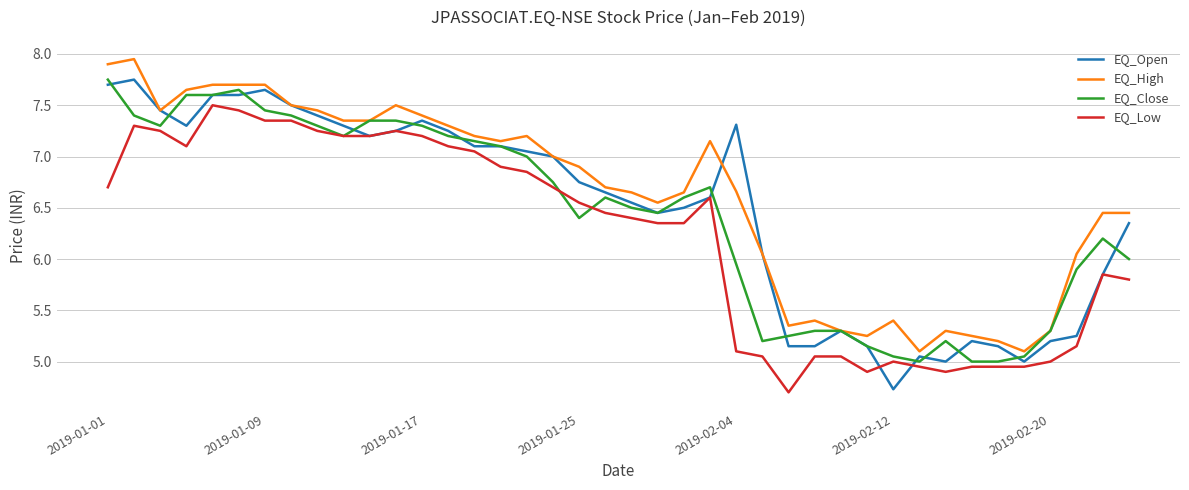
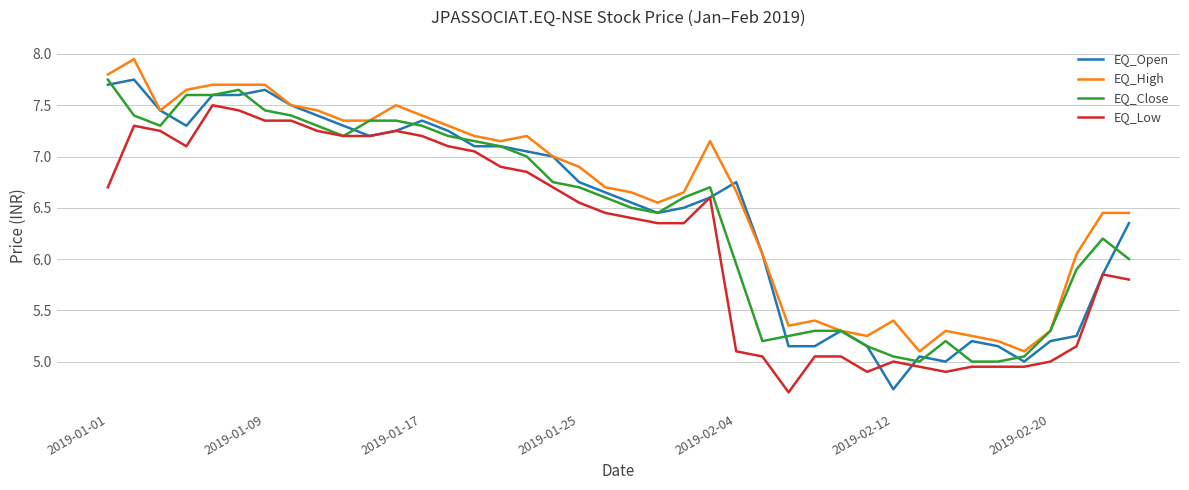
EQ_High, 2019-01-01: 7.9 -> 7.8
EQ_Close, 2019-01-25: 6.4 -> 6.7
EQ_Open, 2019-02-04: 7.31 -> 6.75
